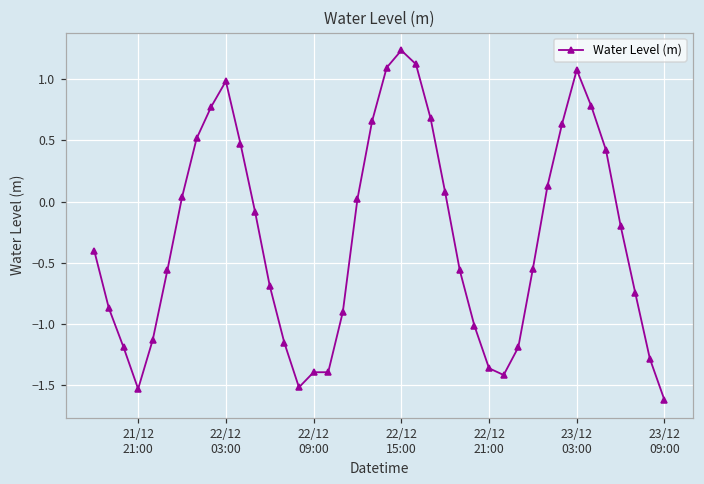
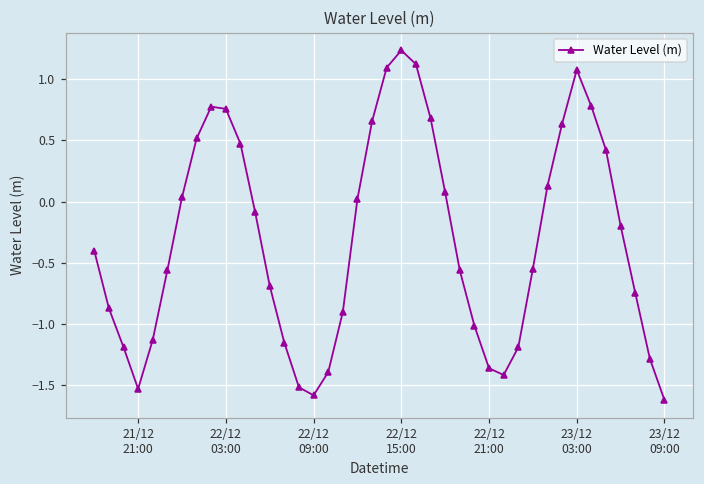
22/12 03:00: 0.98 -> 0.76
22/12 09:00: -1.39 -> -1.58
